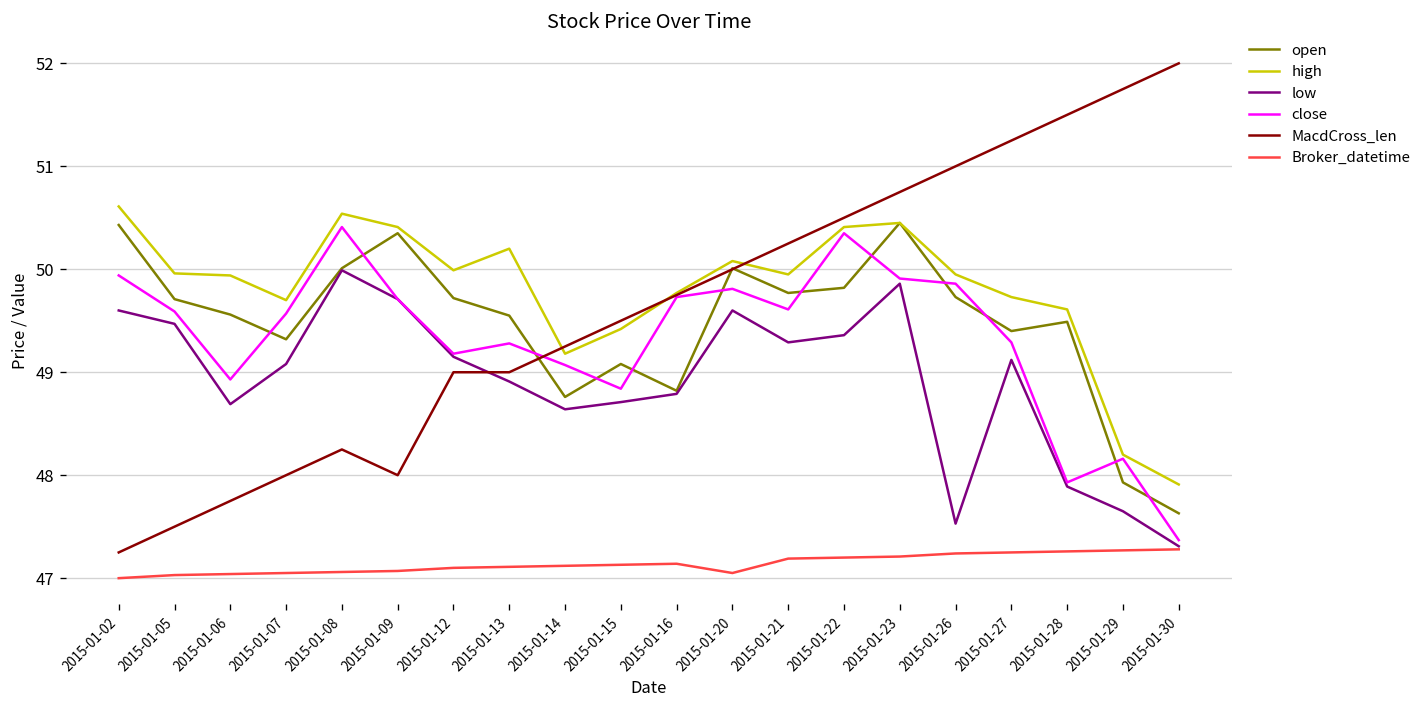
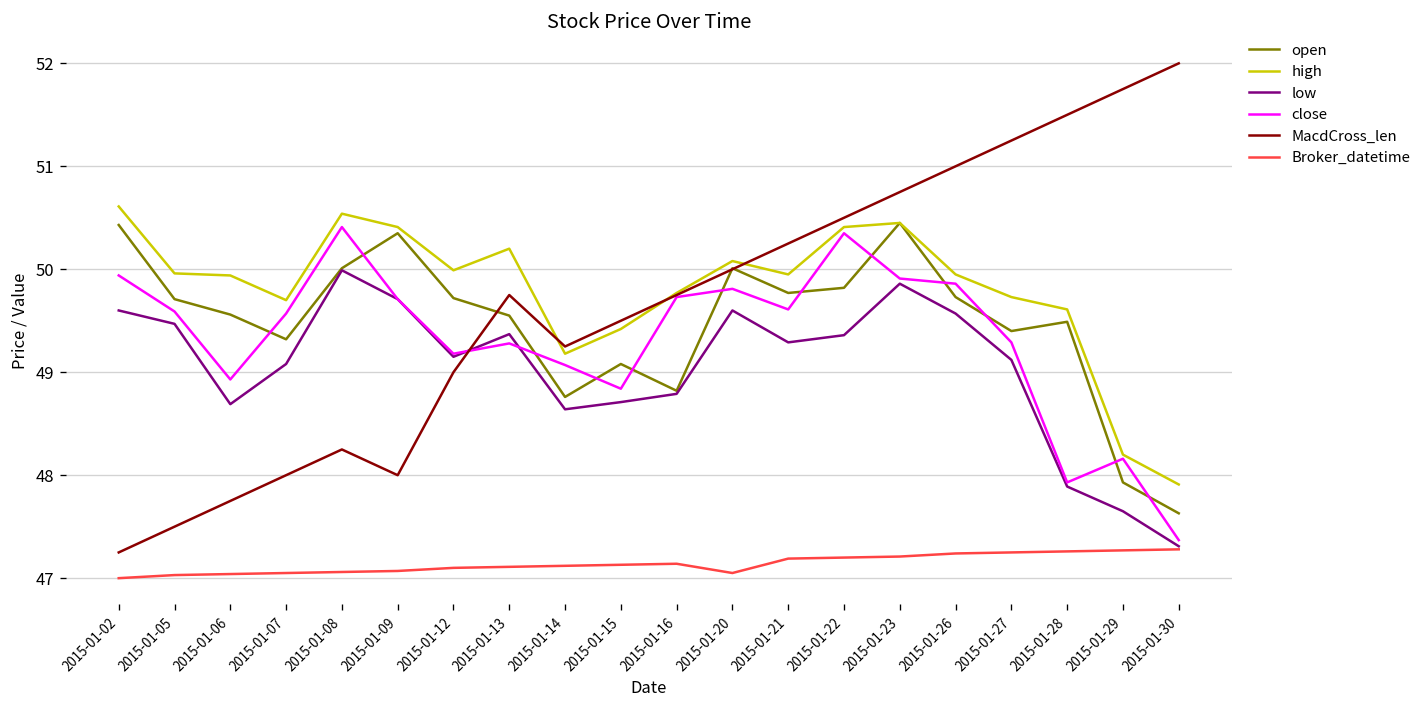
low, 2015-01-13: 48.9 -> 49.4
MacdCross_len, 2015-01-13: 49.0 -> 49.8
low, 2015-01-26: 47.5 -> 49.6
